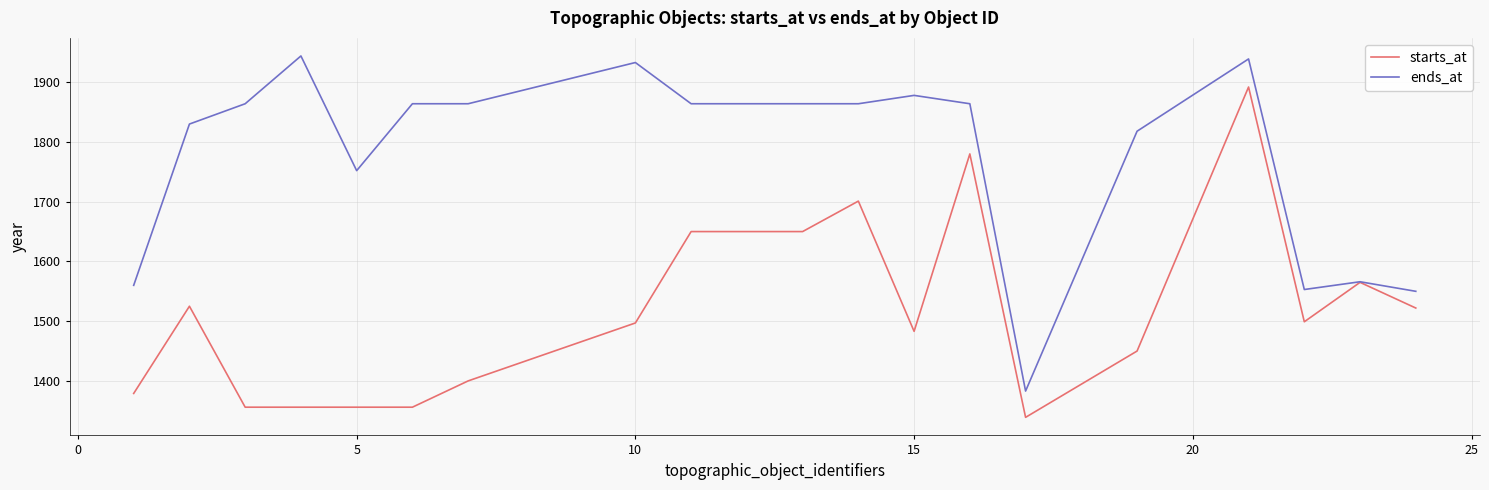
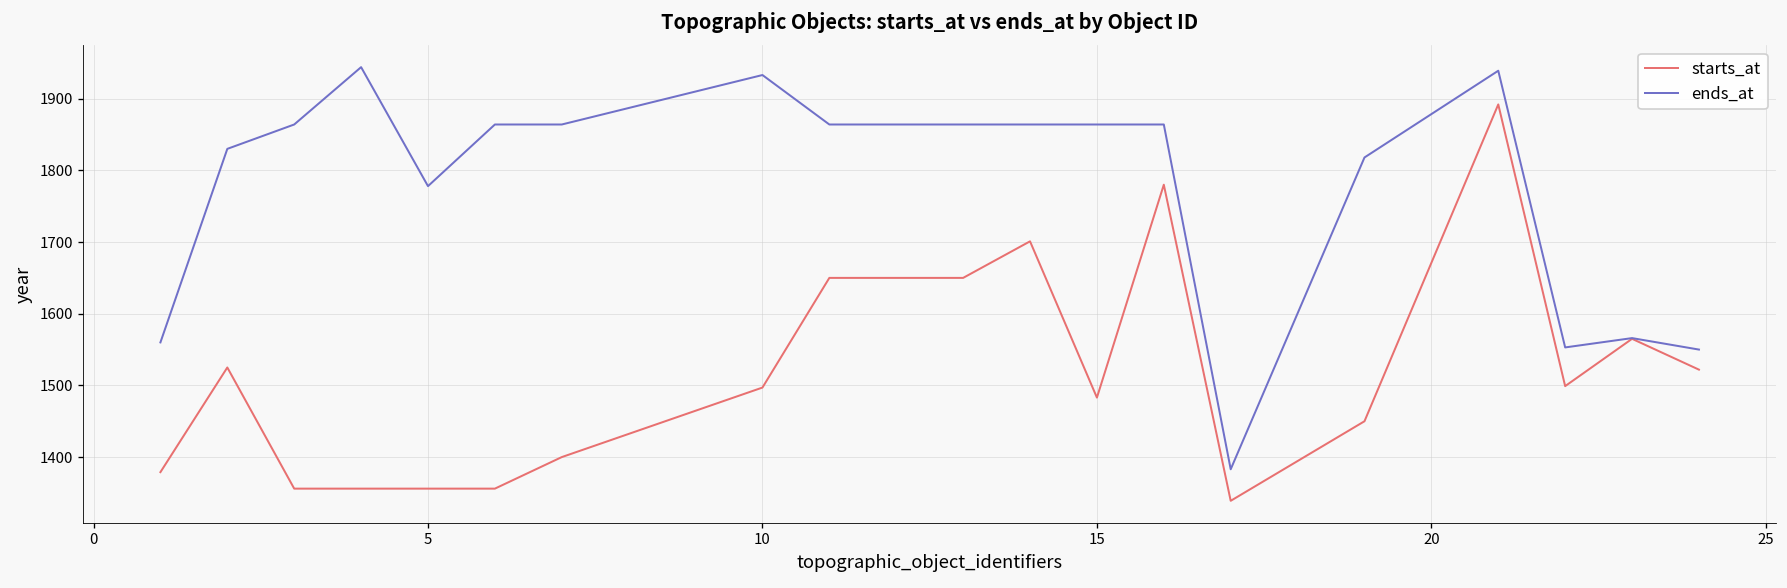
ends_at, 5: 1750 -> 1780
ends_at, 15: 1880 -> 1860
